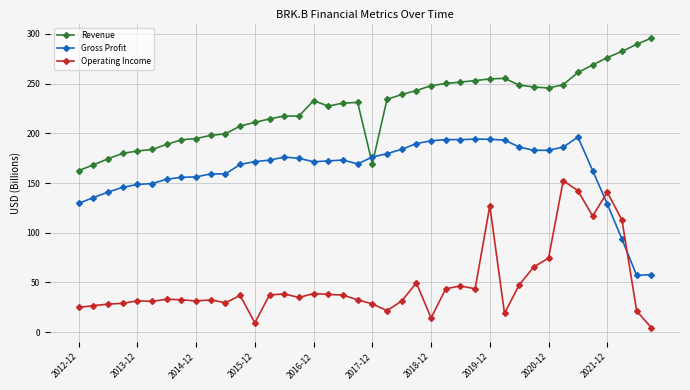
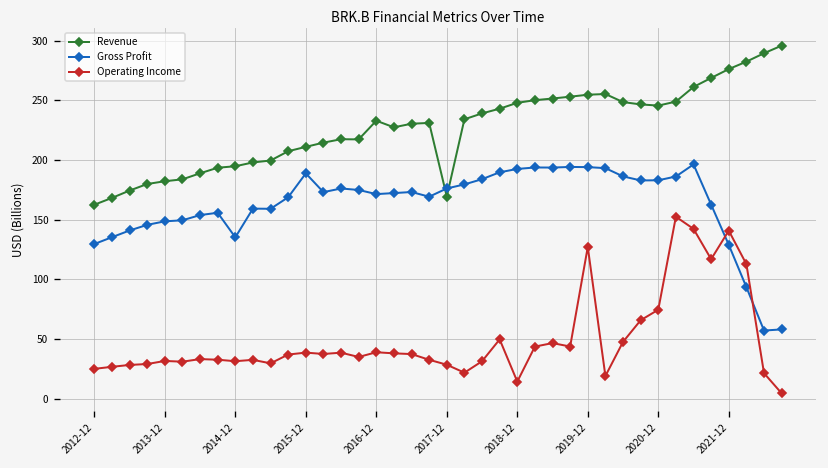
Gross Profit, 2014-12: 160 -> 140
Gross Profit, 2015-12: 170 -> 190
Operating Income, 2015-12: 10 -> 40
